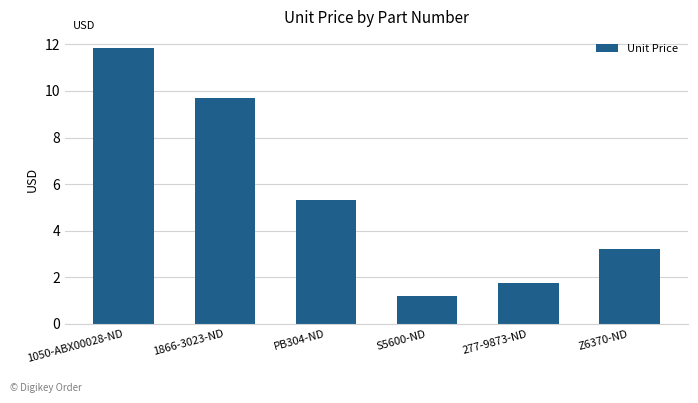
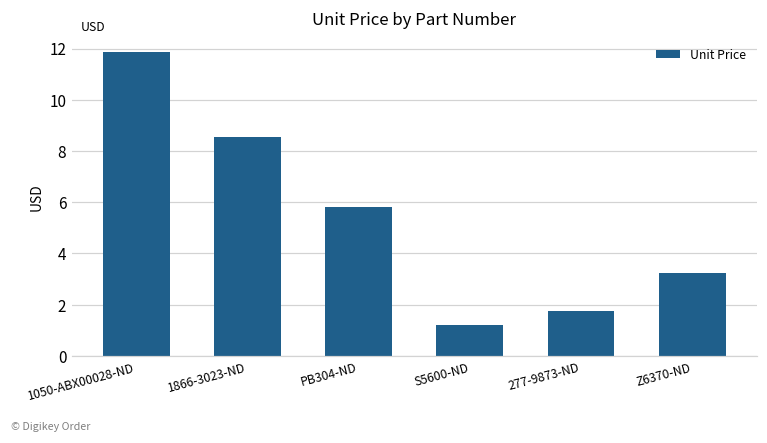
1866-3023-ND: 9.7 -> 8.6
PB304-ND: 5.3 -> 5.8
